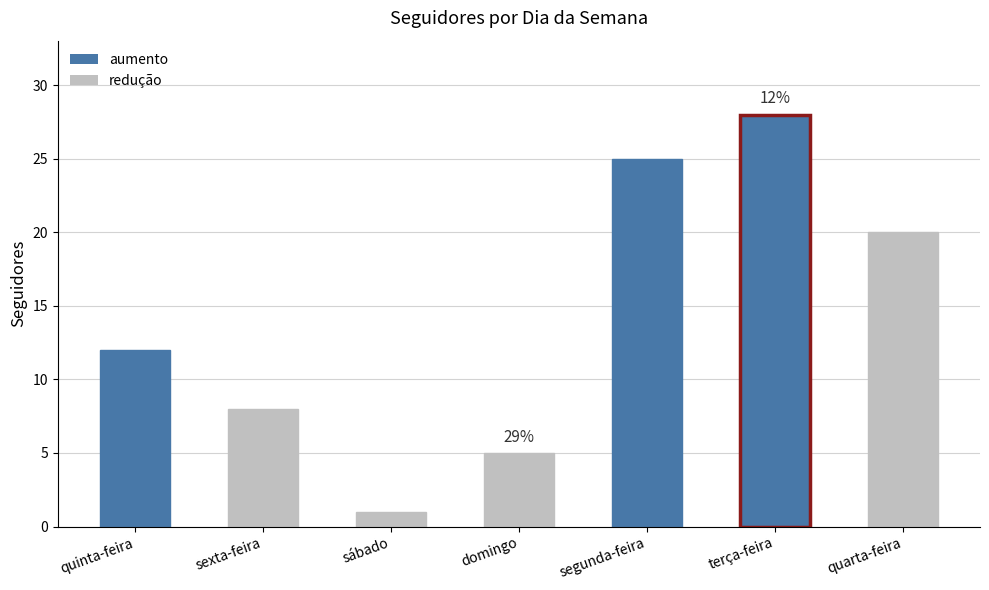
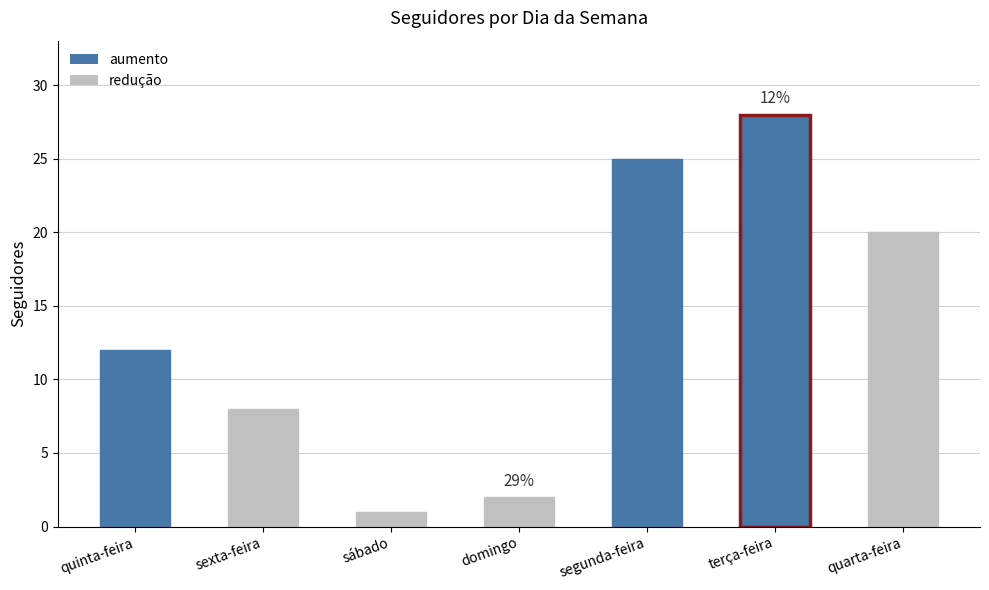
domingo: 5 -> 2
